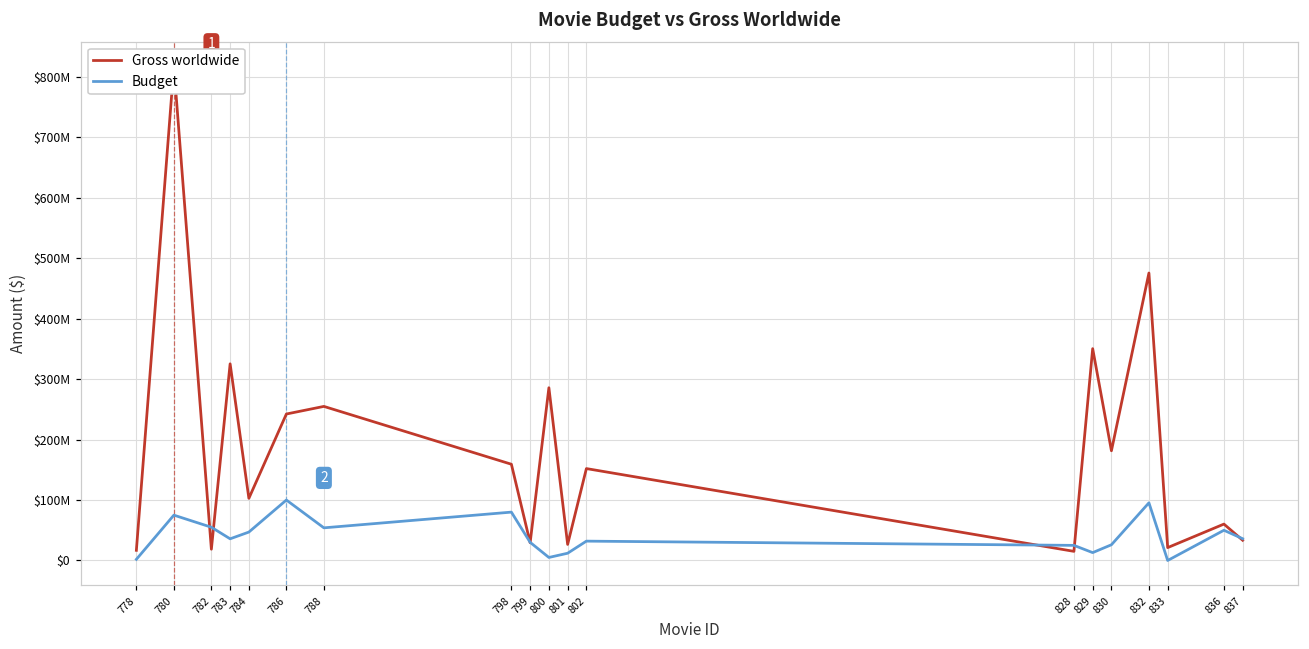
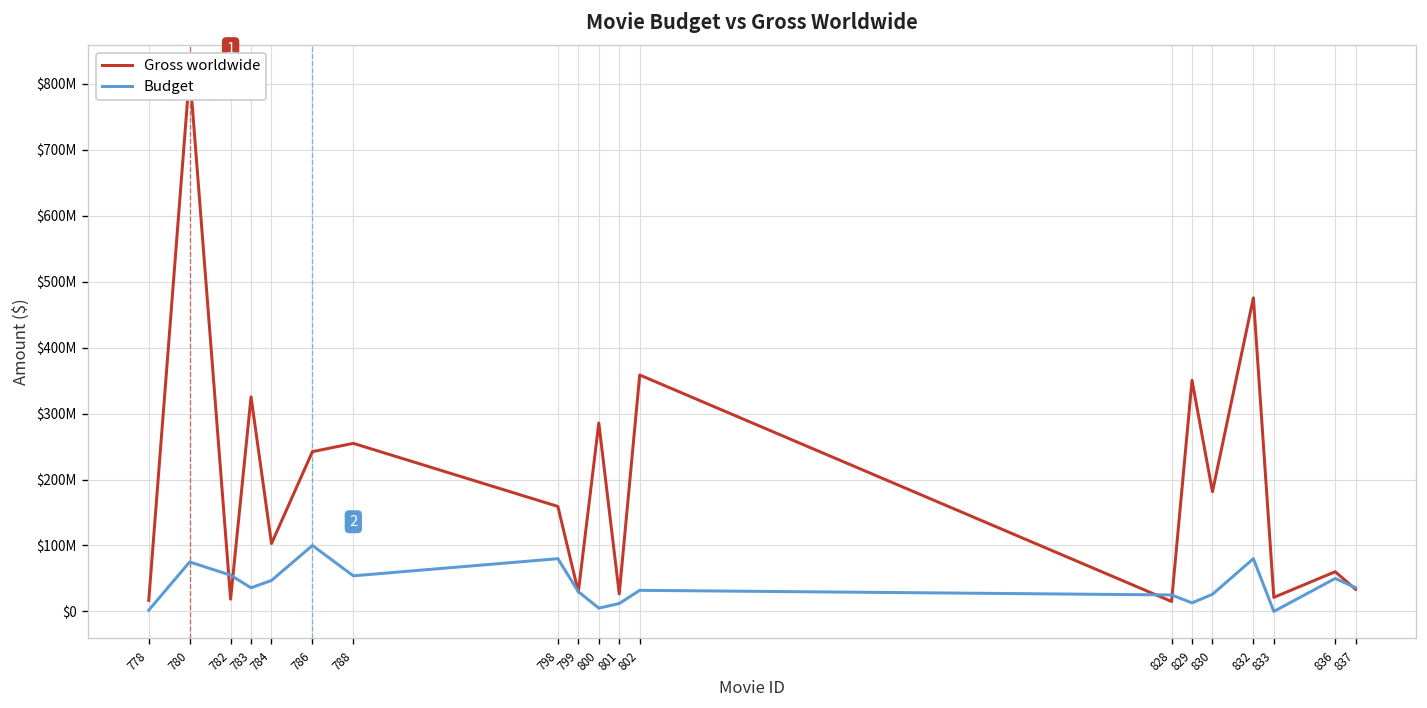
Gross worldwide, 802: $150000000 -> $360000000
Budget, 832: $100000000 -> $80000000
